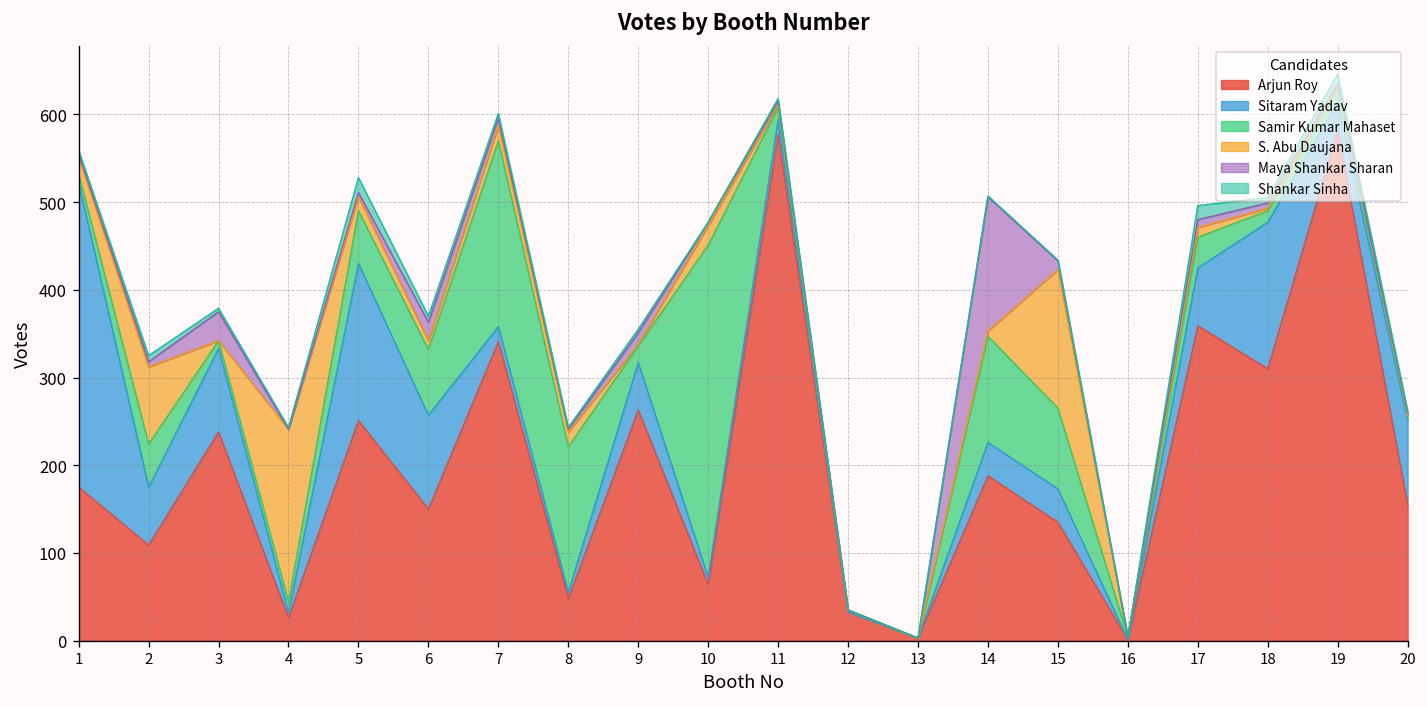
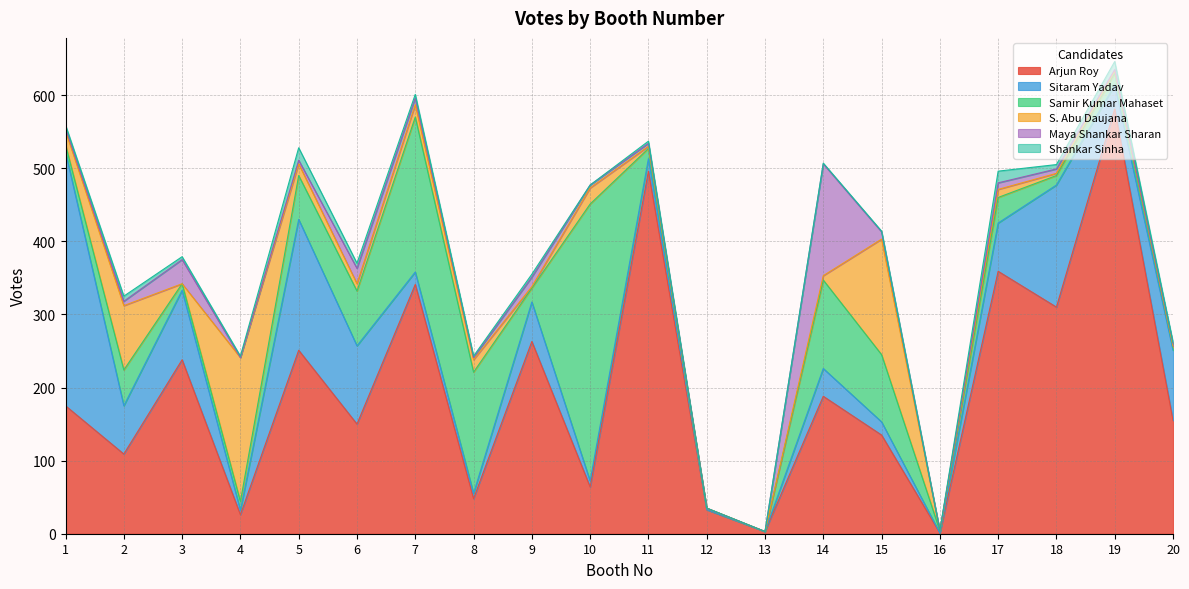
Arjun Roy, 11: 580 -> 500
Sitaram Yadav, 15: 40 -> 20
